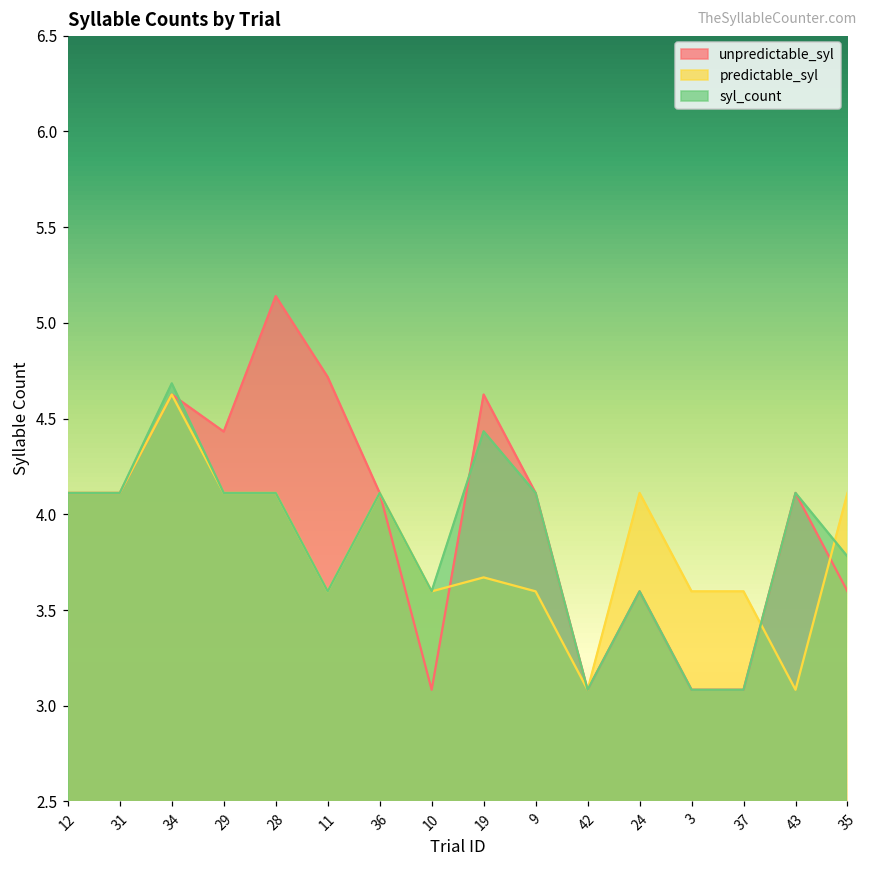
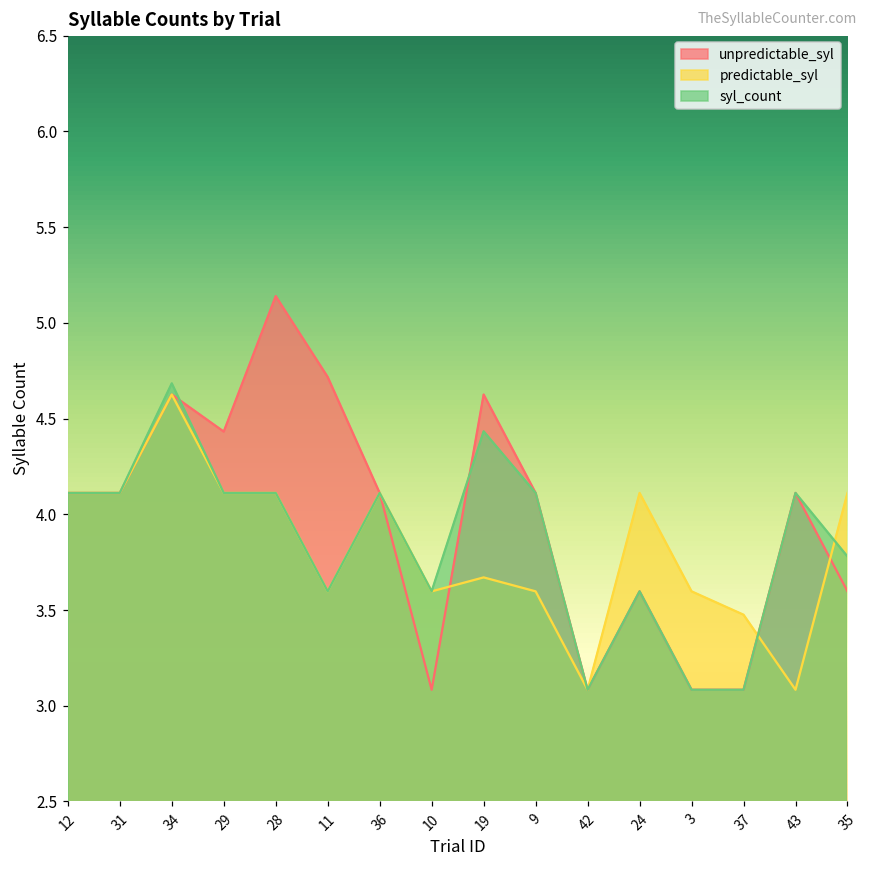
predictable_syl, 37: 3.60 -> 3.48
